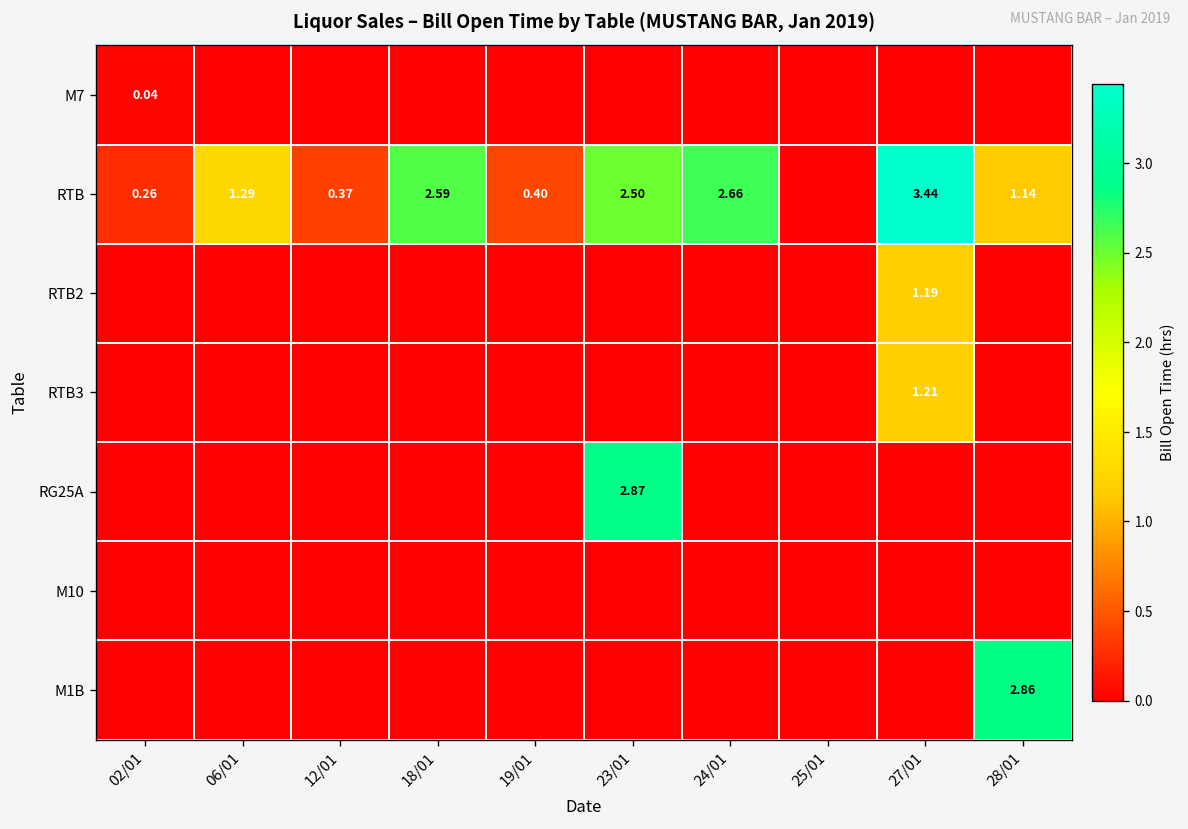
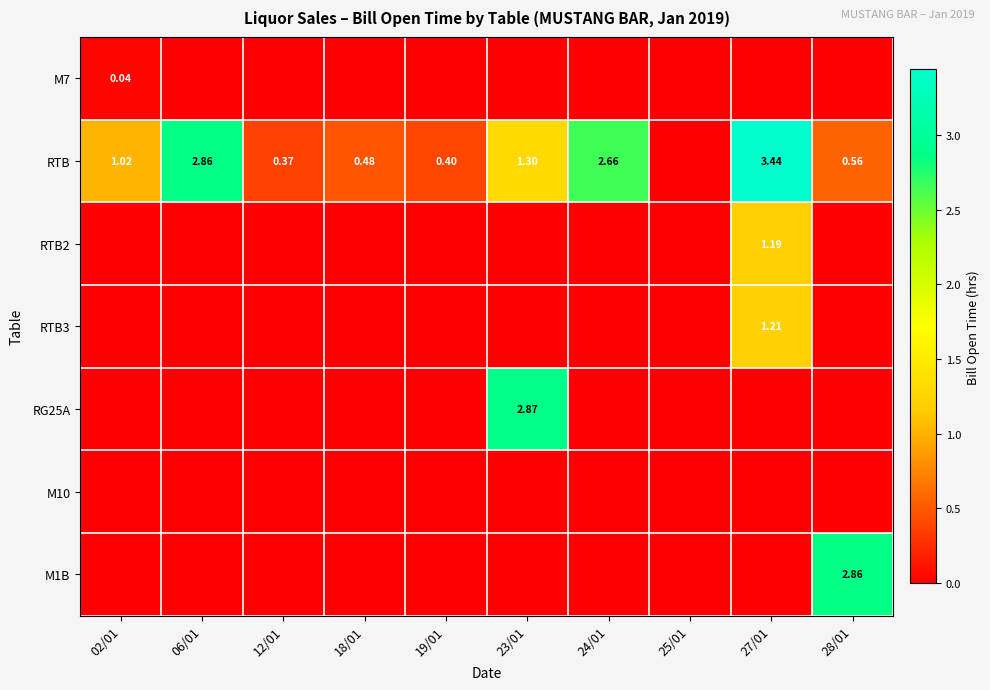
RTB, 02/01: 0.26 -> 1.02
RTB, 06/01: 1.29 -> 2.86
RTB, 18/01: 2.59 -> 0.48
RTB, 23/01: 2.50 -> 1.30
RTB, 28/01: 1.14 -> 0.56
